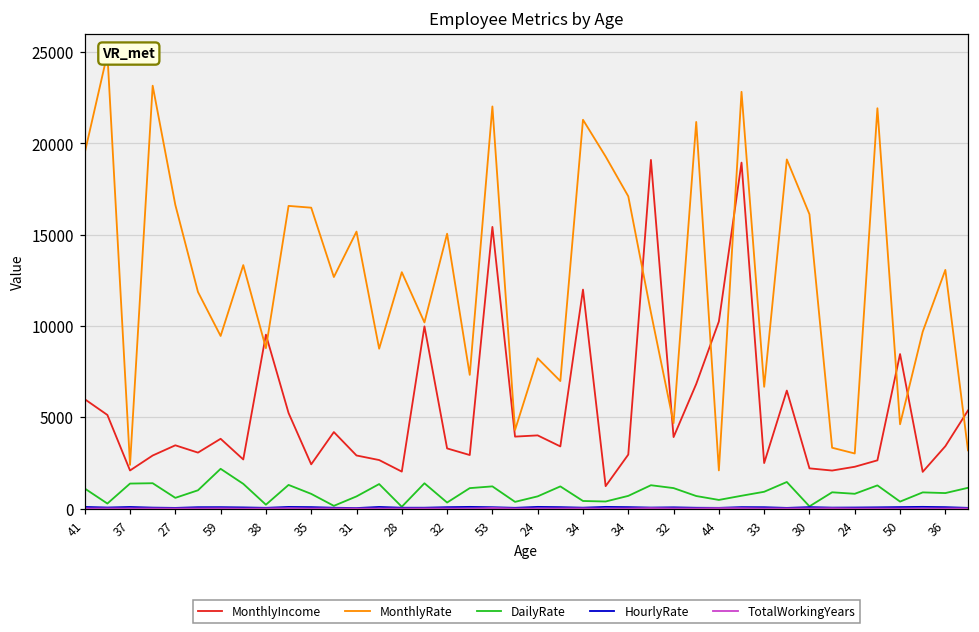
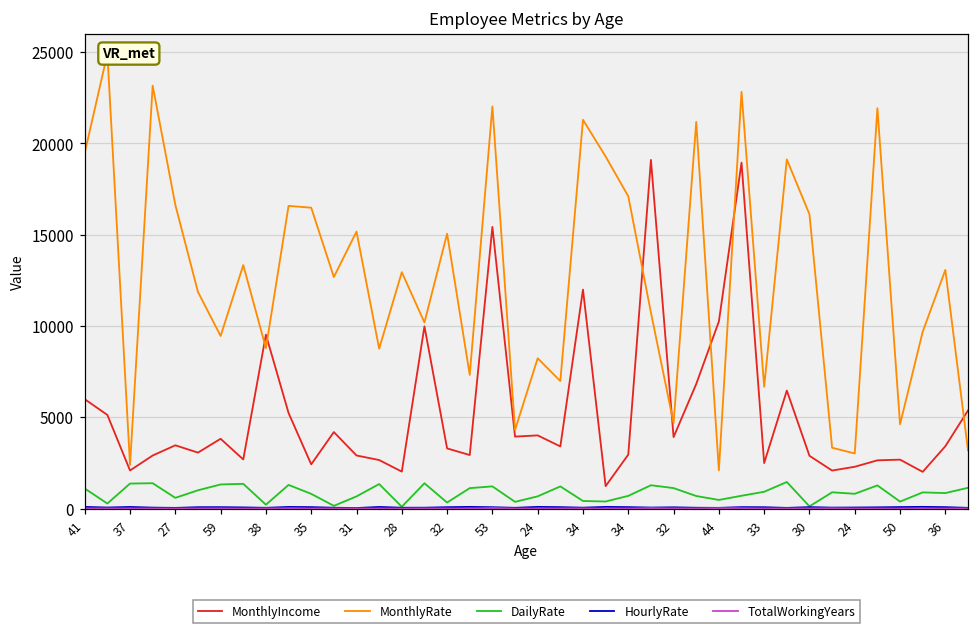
DailyRate, 59: 2200 -> 1300
MonthlyIncome, 30: 2200 -> 2900
MonthlyIncome, 50: 8500 -> 2700
